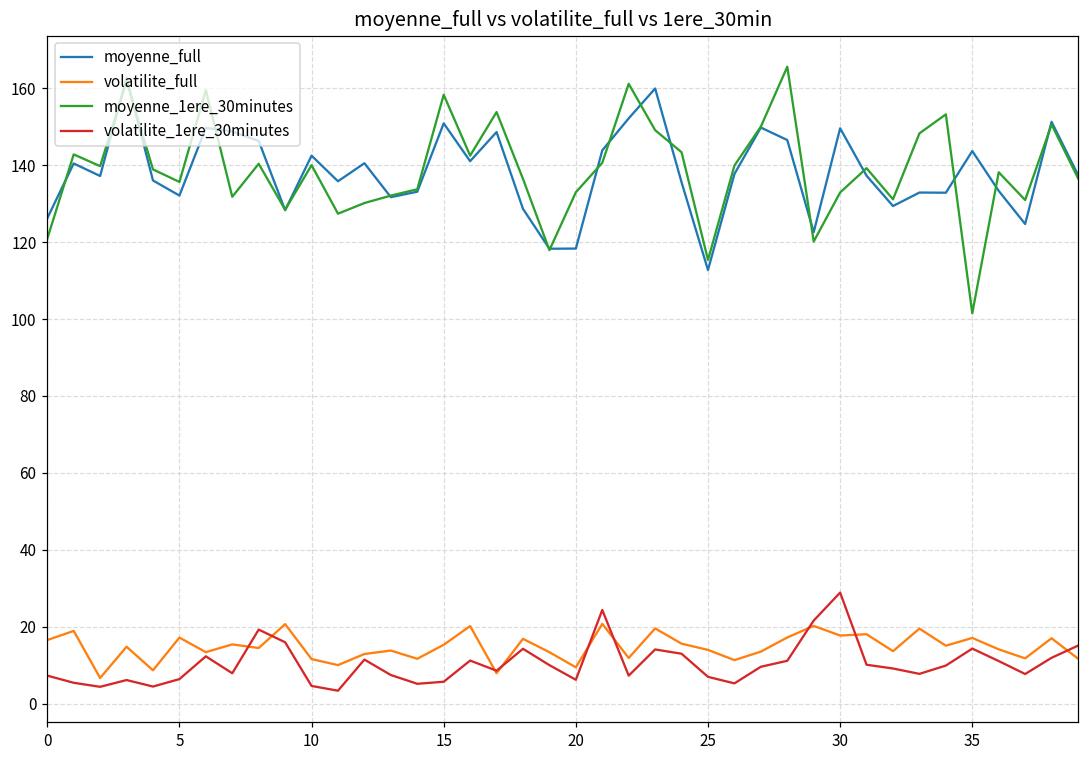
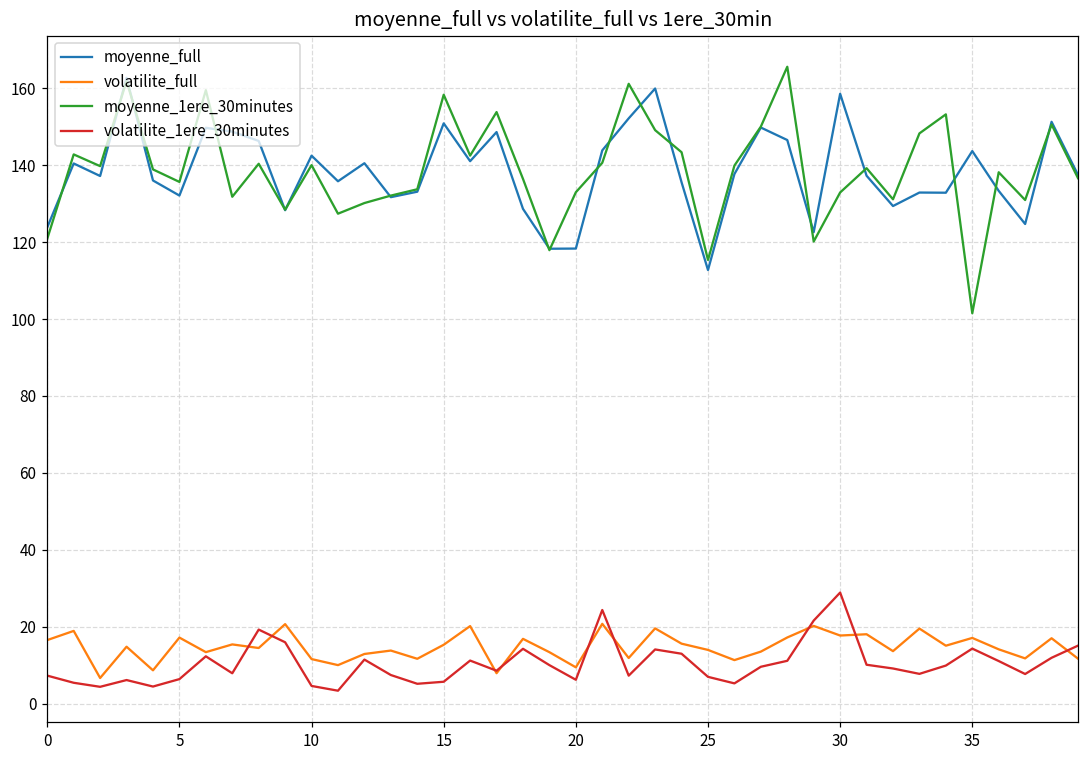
moyenne_full, 0: 126 -> 124
moyenne_full, 30: 150 -> 159
